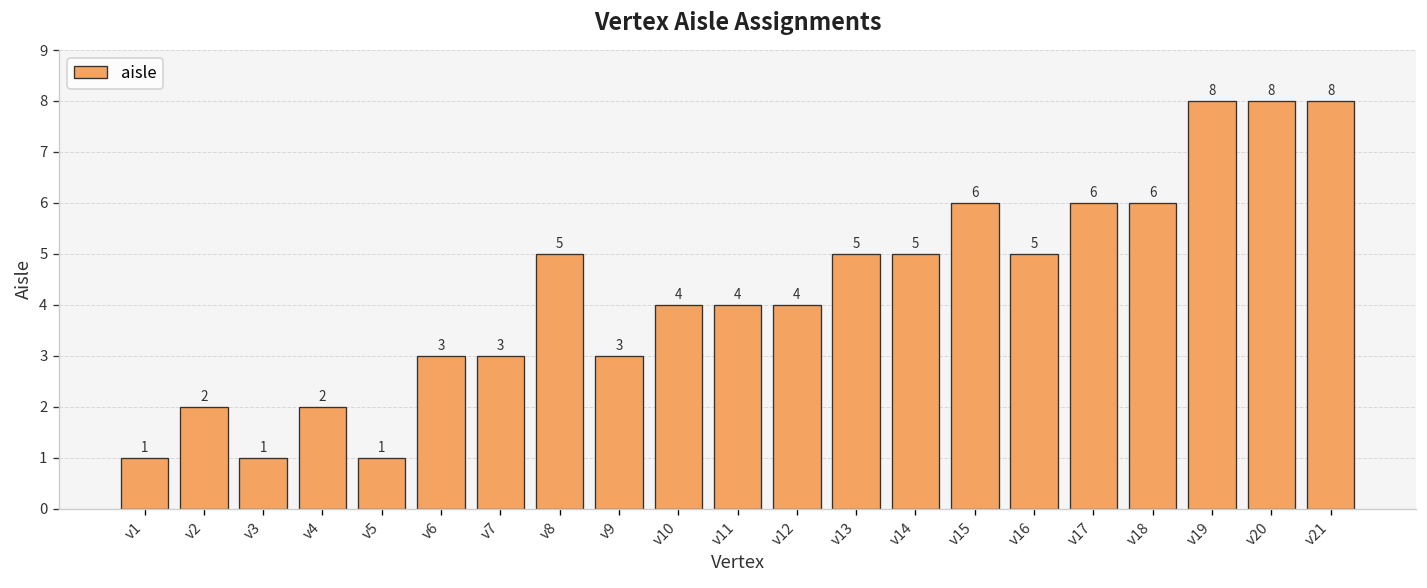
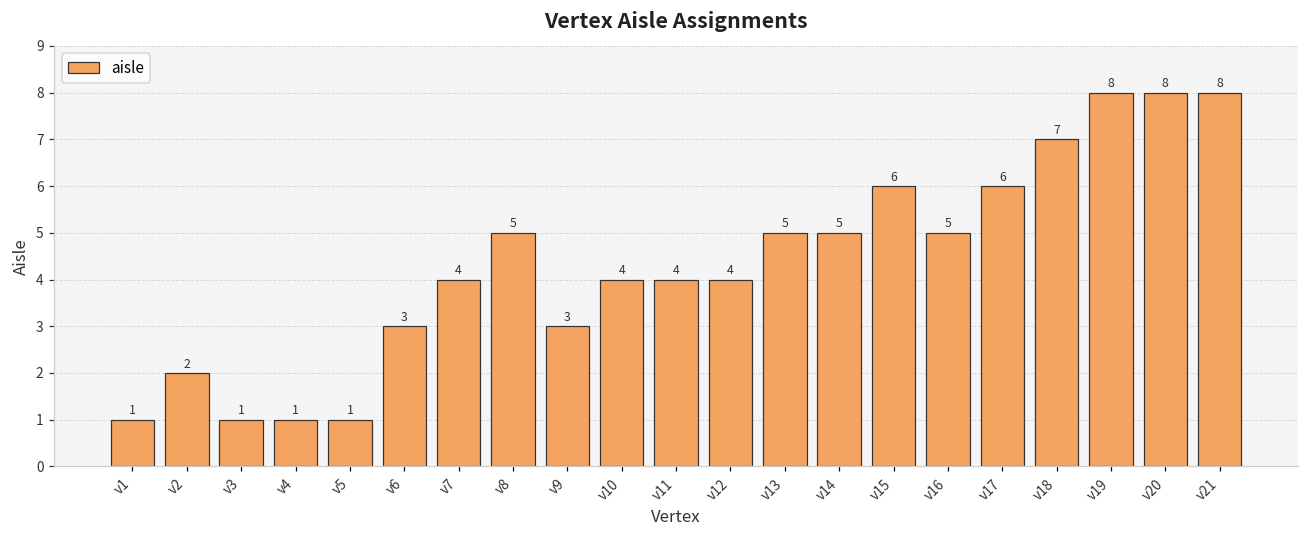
v4: 2 -> 1
v7: 3 -> 4
v18: 6 -> 7
